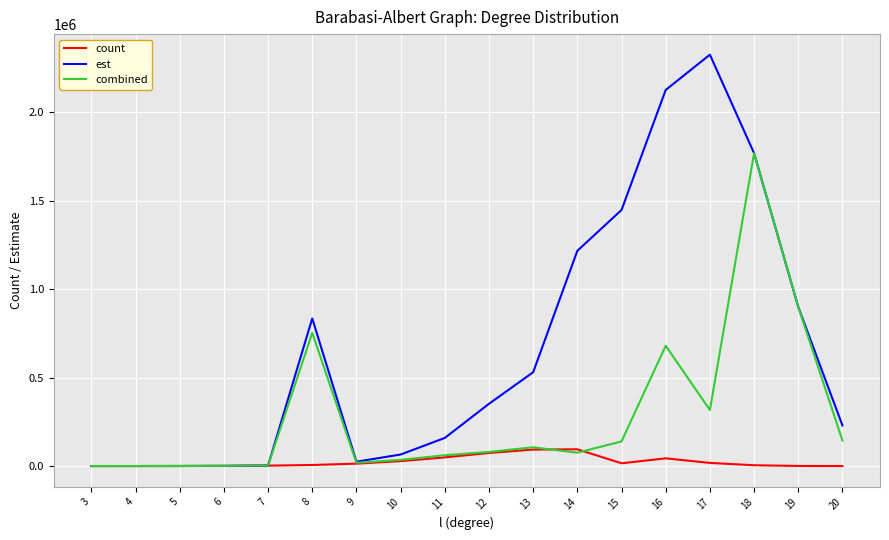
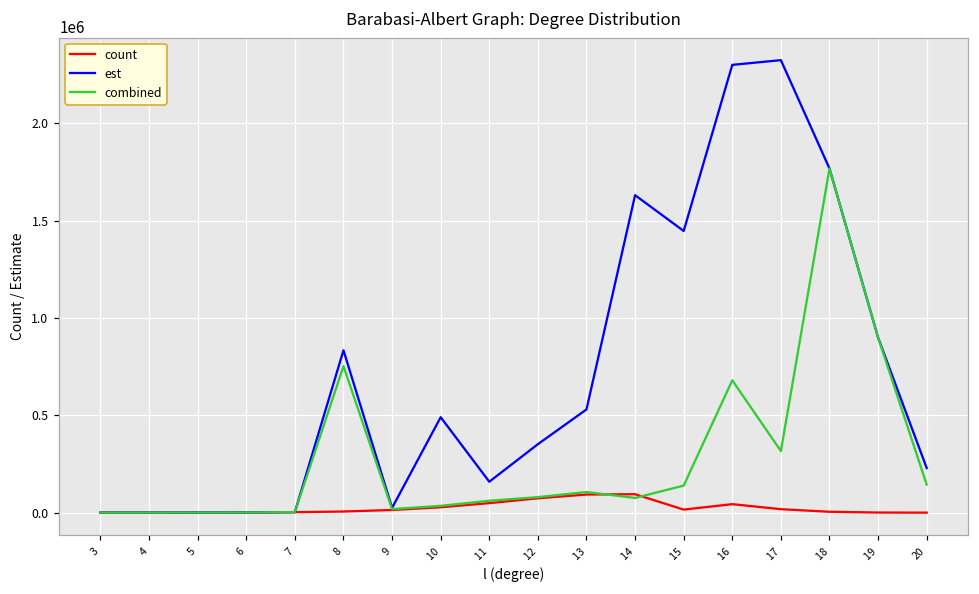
est, 10: 70000 -> 490000
est, 14: 1220000 -> 1630000
est, 16: 2130000 -> 2300000
